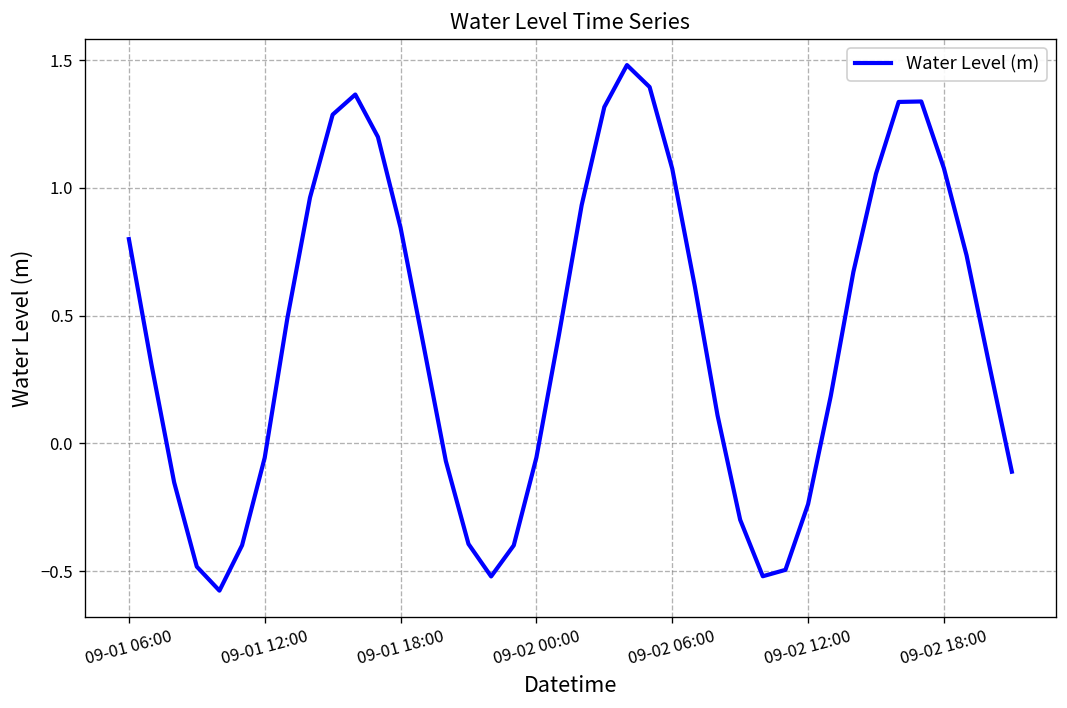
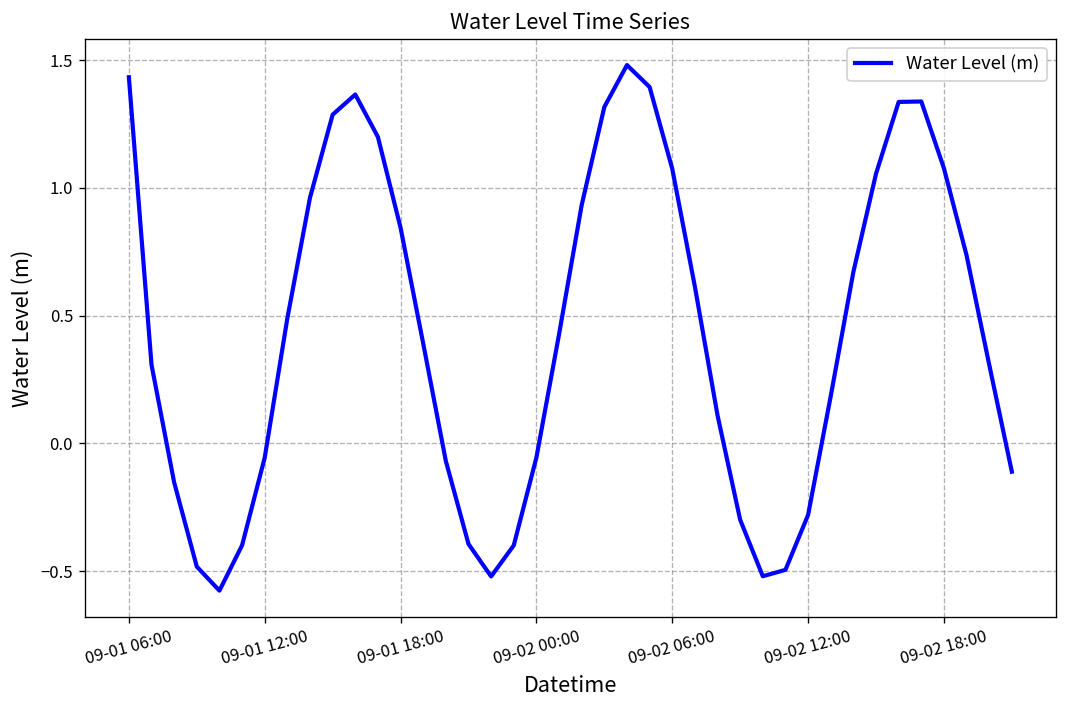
09-01 06:00: 0.80 -> 1.43
09-02 12:00: -0.24 -> -0.28
